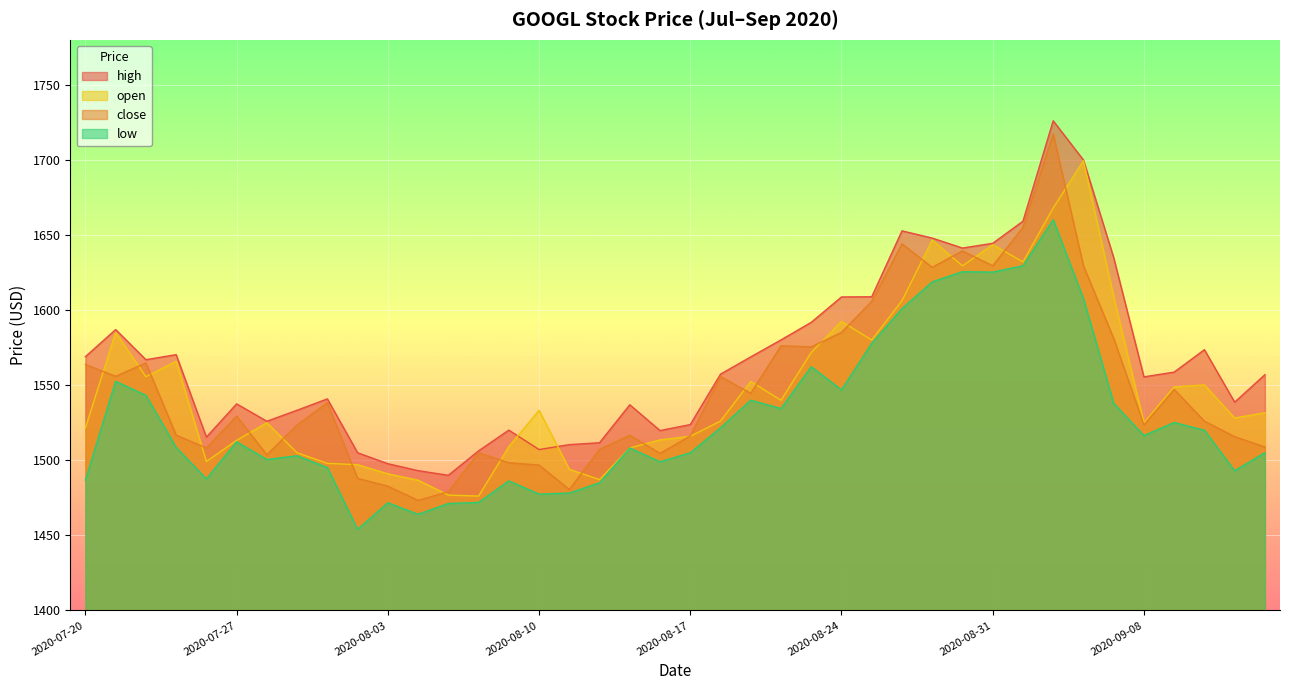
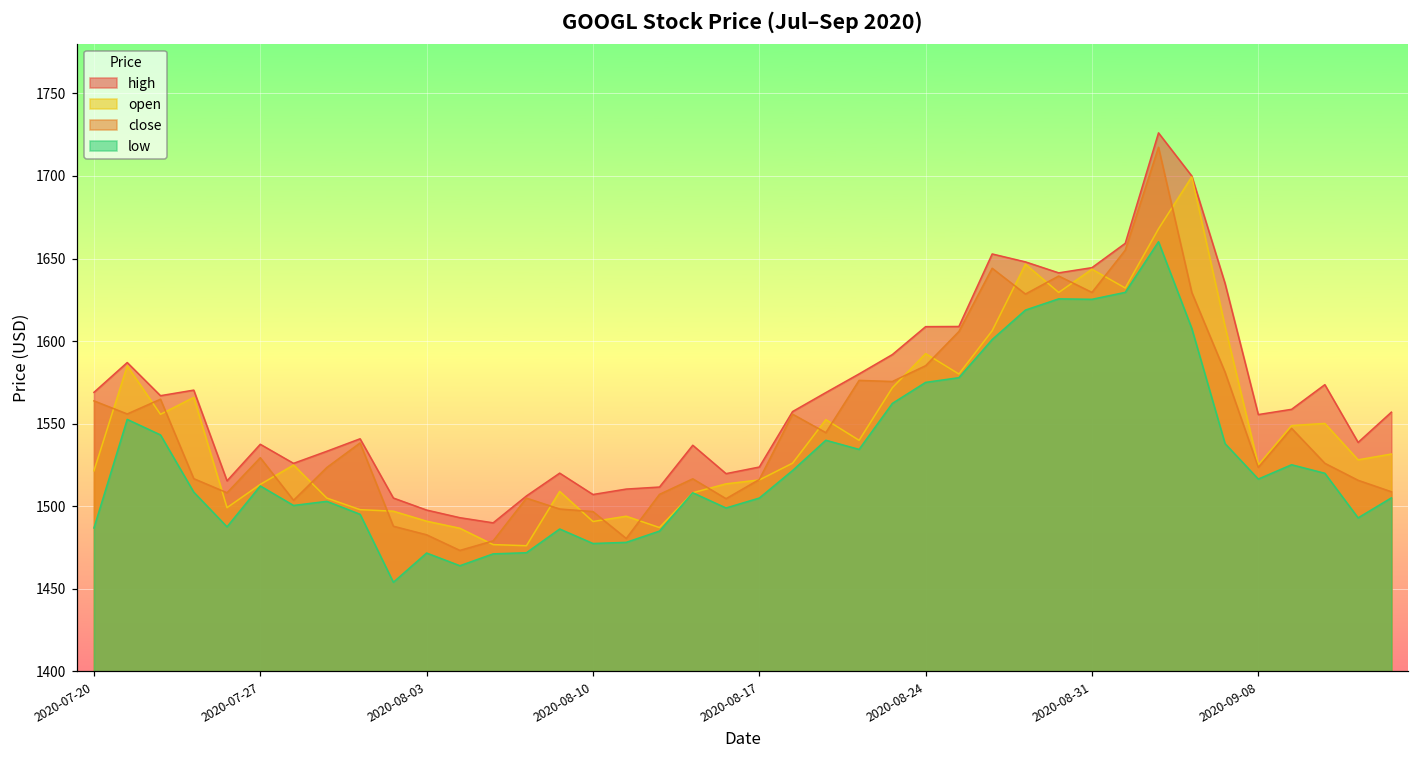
open, 2020-08-10: 1533 -> 1491
low, 2020-08-24: 1547 -> 1575
